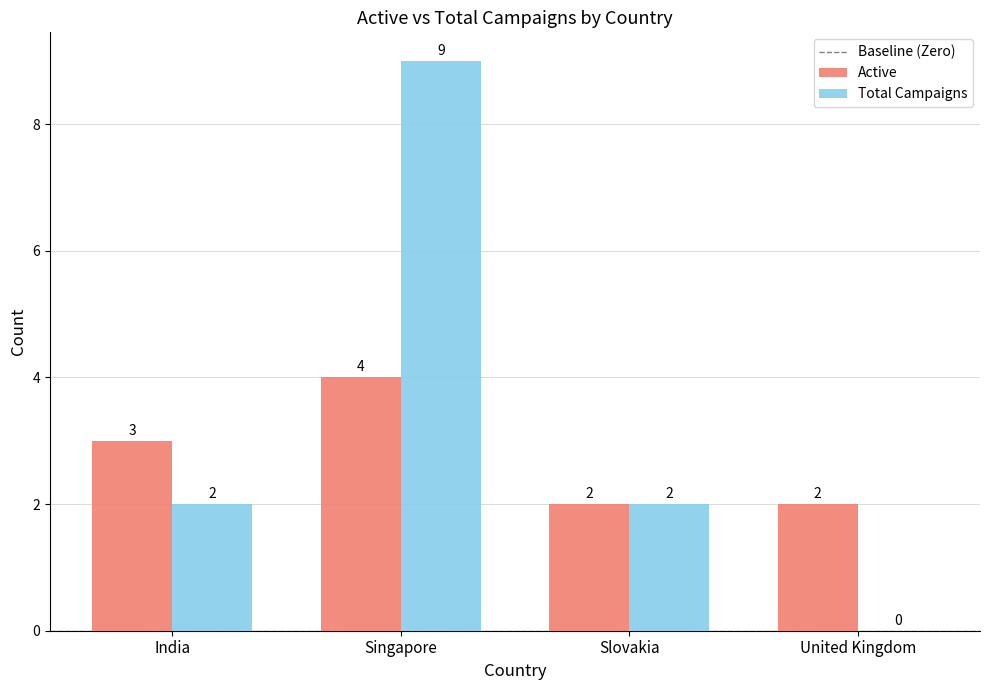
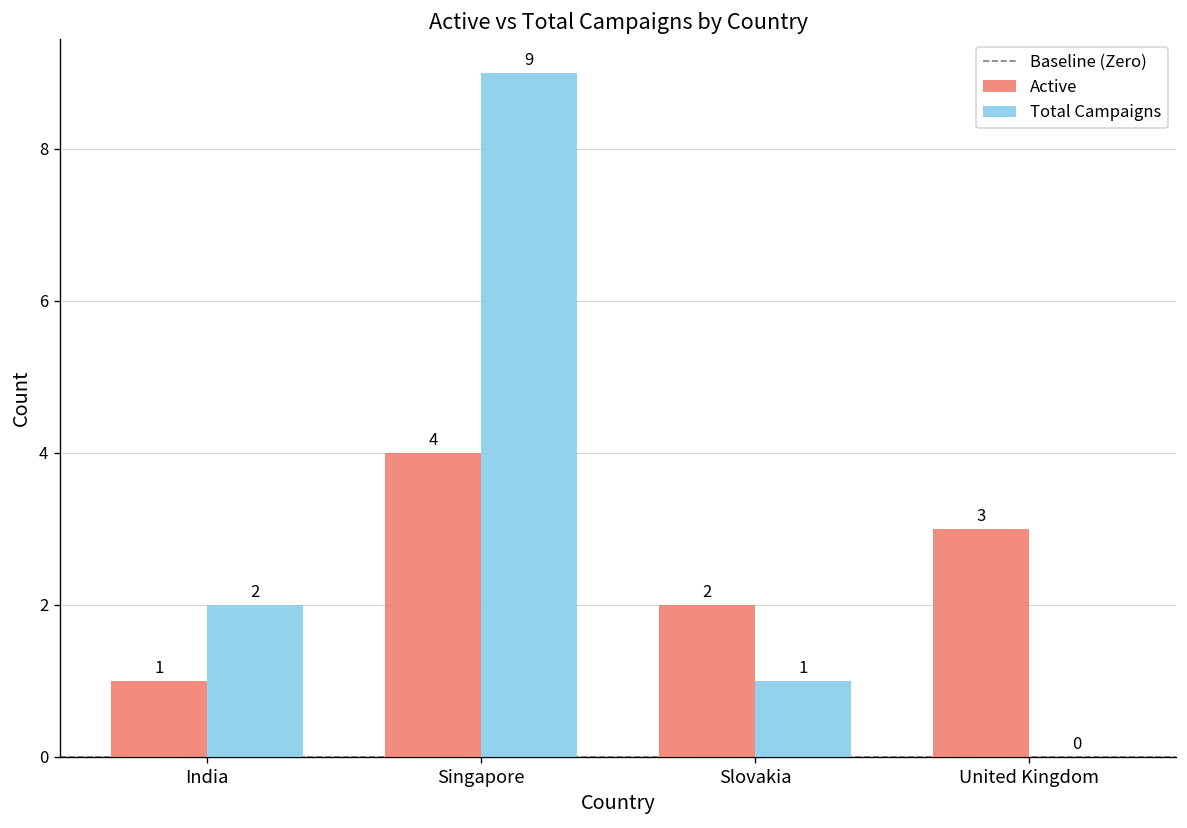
Active, India: 3 -> 1
Total Campaigns, Slovakia: 2 -> 1
Active, United Kingdom: 2 -> 3
